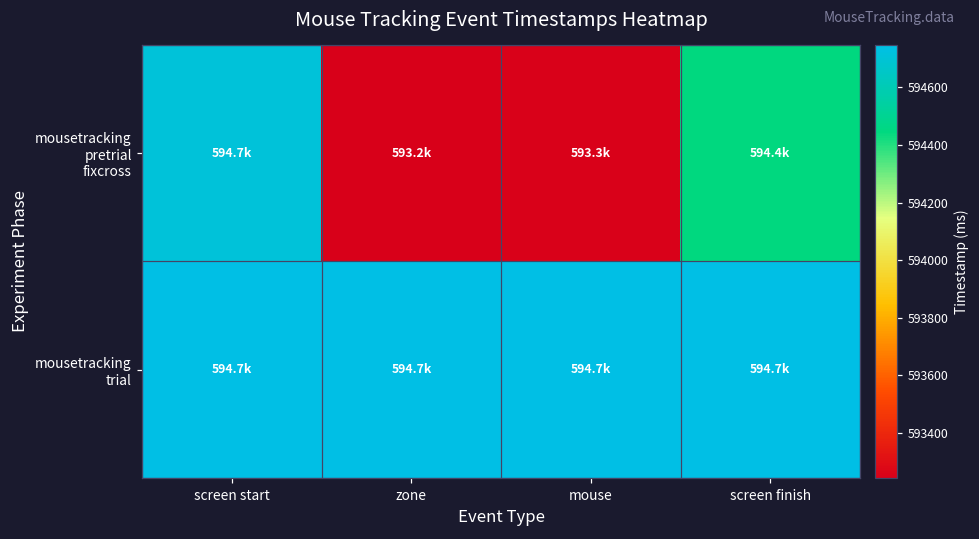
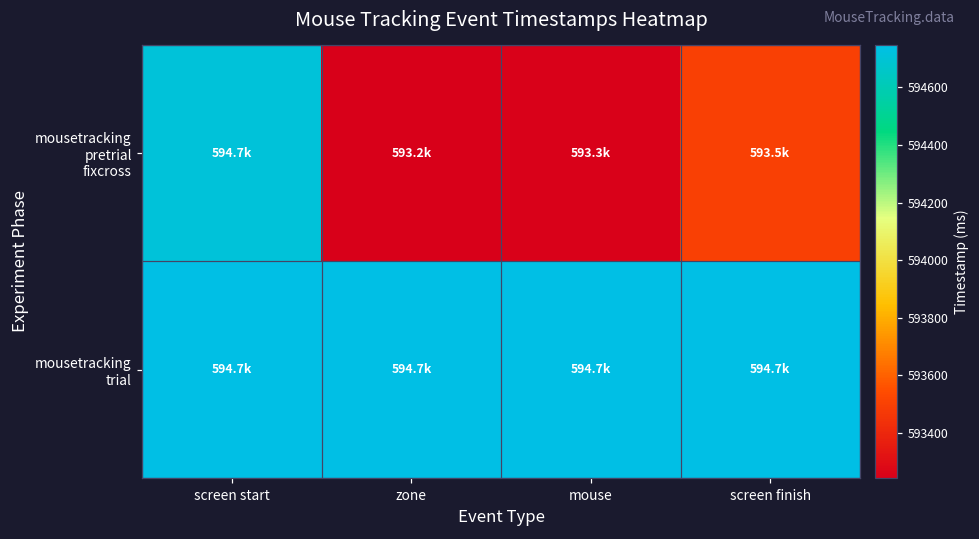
mousetracking pretrial fixcross, screen finish: 594.4k -> 593.5k
